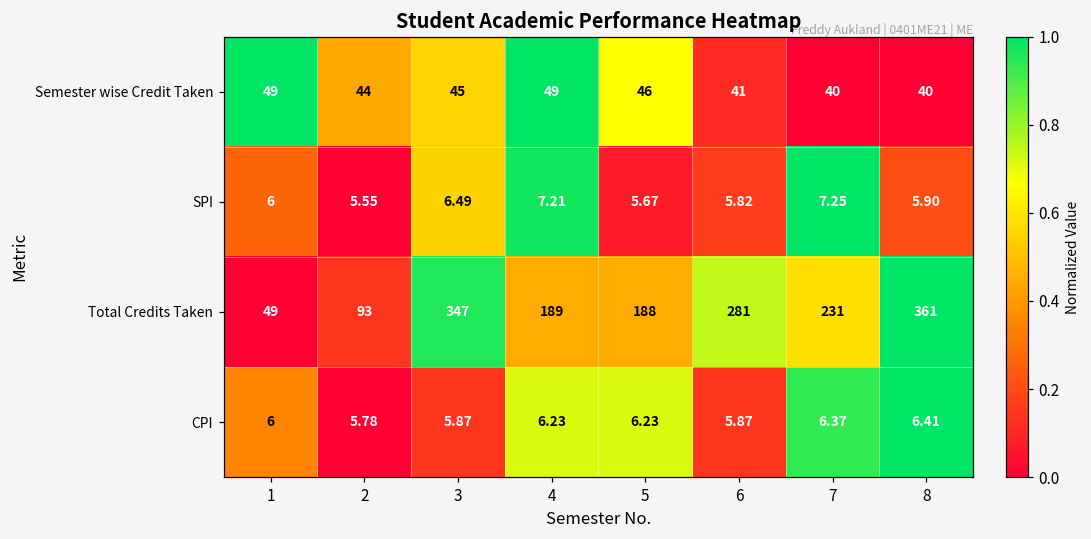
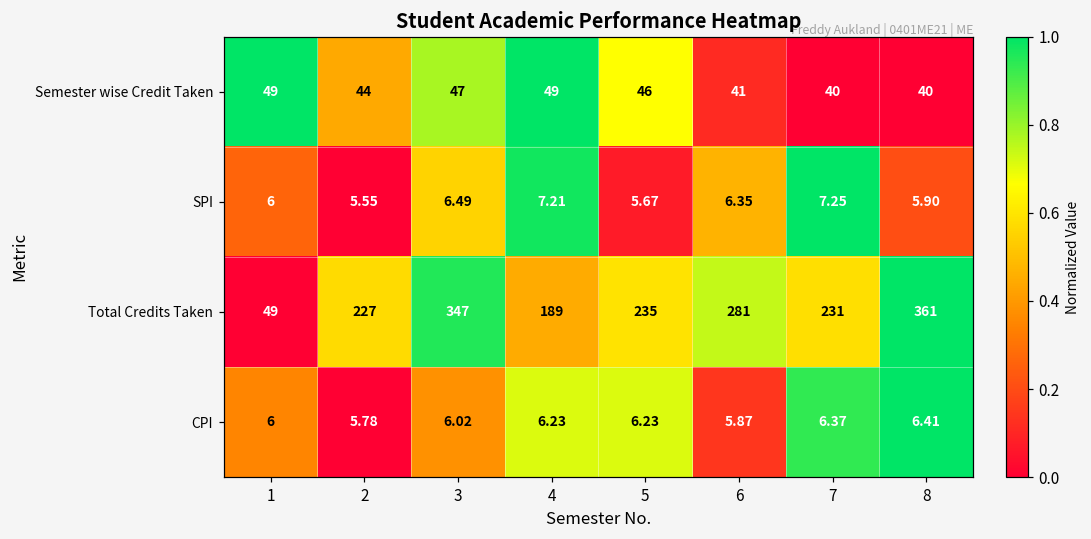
Semester wise Credit Taken, 3: 45 -> 47
SPI, 6: 5.82 -> 6.35
Total Credits Taken, 2: 93 -> 227
Total Credits Taken, 5: 188 -> 235
CPI, 3: 5.87 -> 6.02
